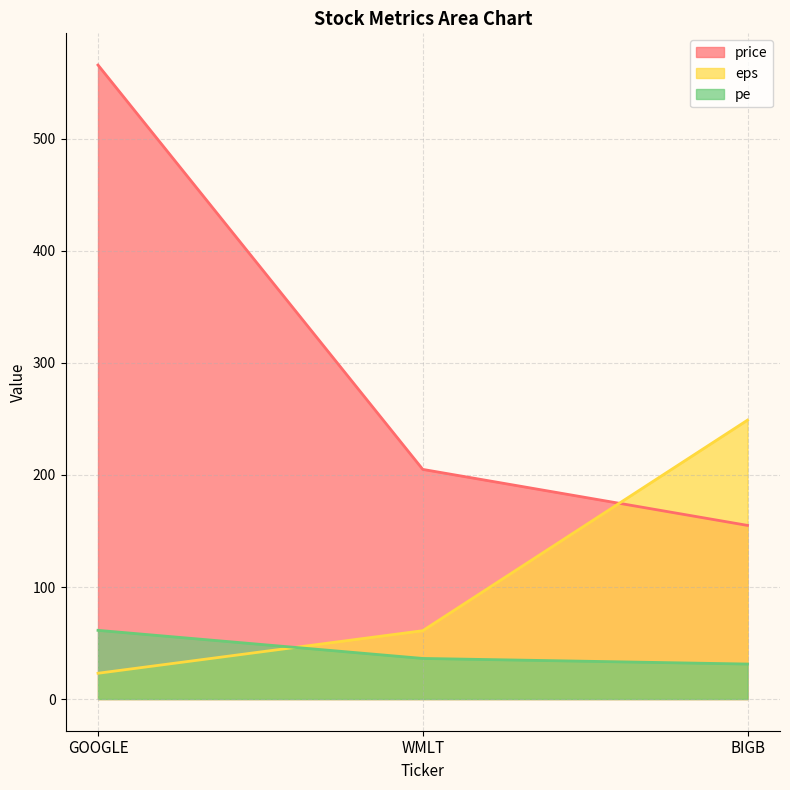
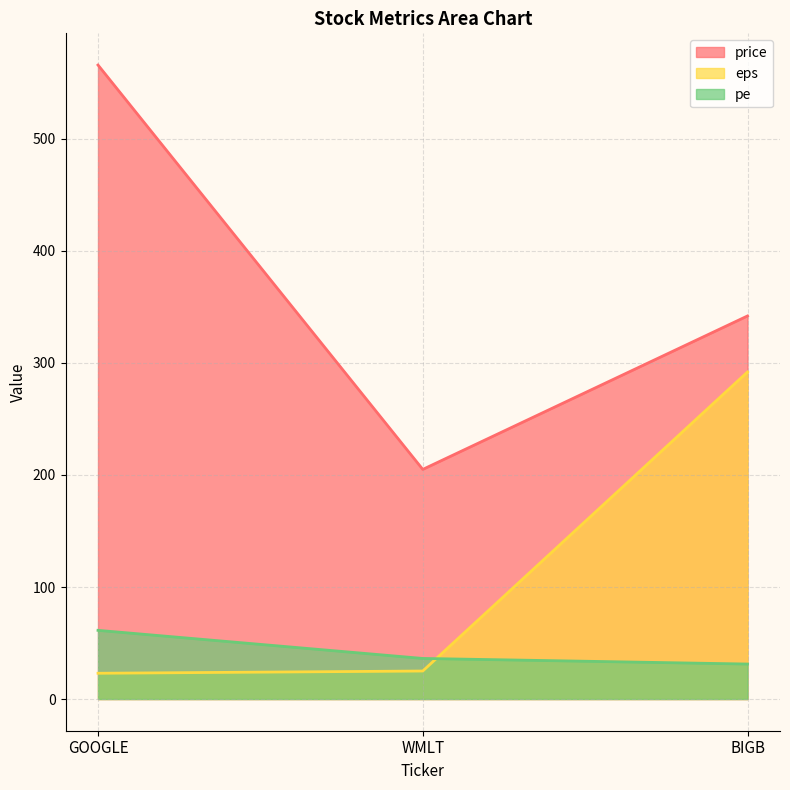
eps, WMLT: 61 -> 25
price, BIGB: 155 -> 342
eps, BIGB: 249 -> 292
